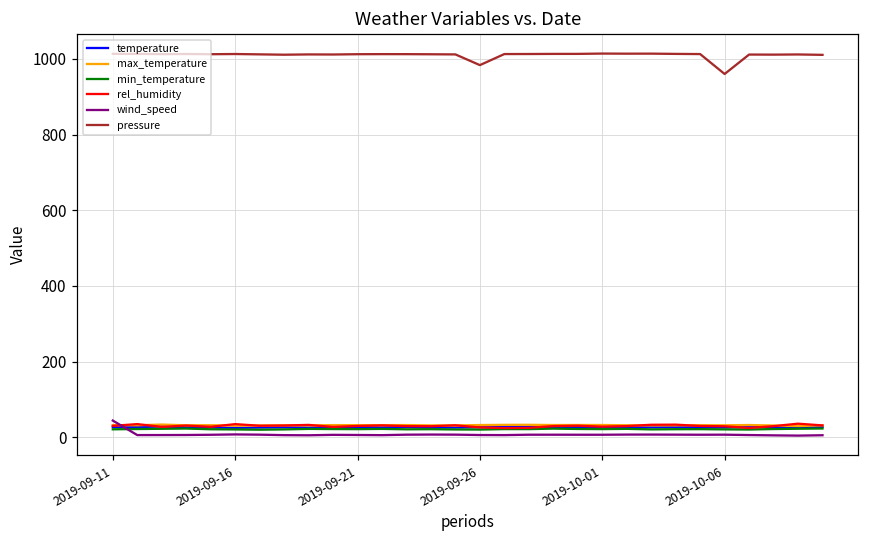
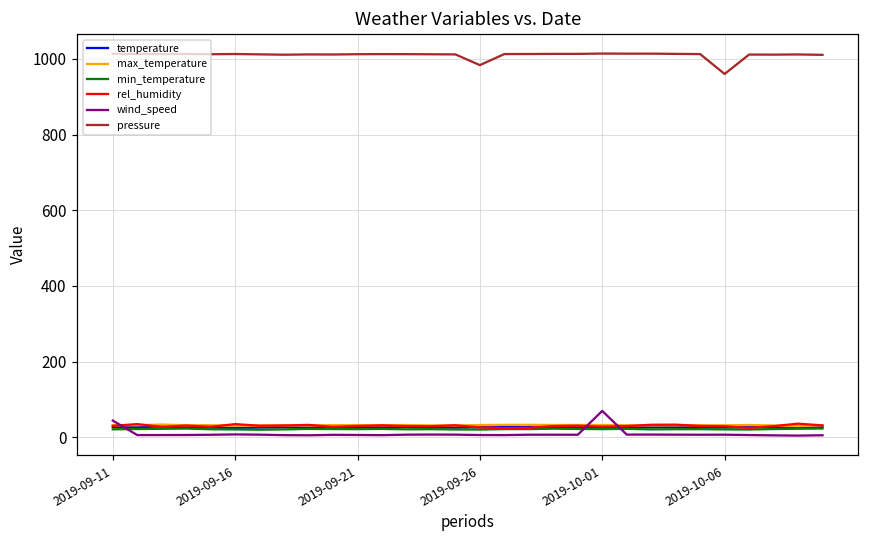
wind_speed, 2019-10-01: 10 -> 70
